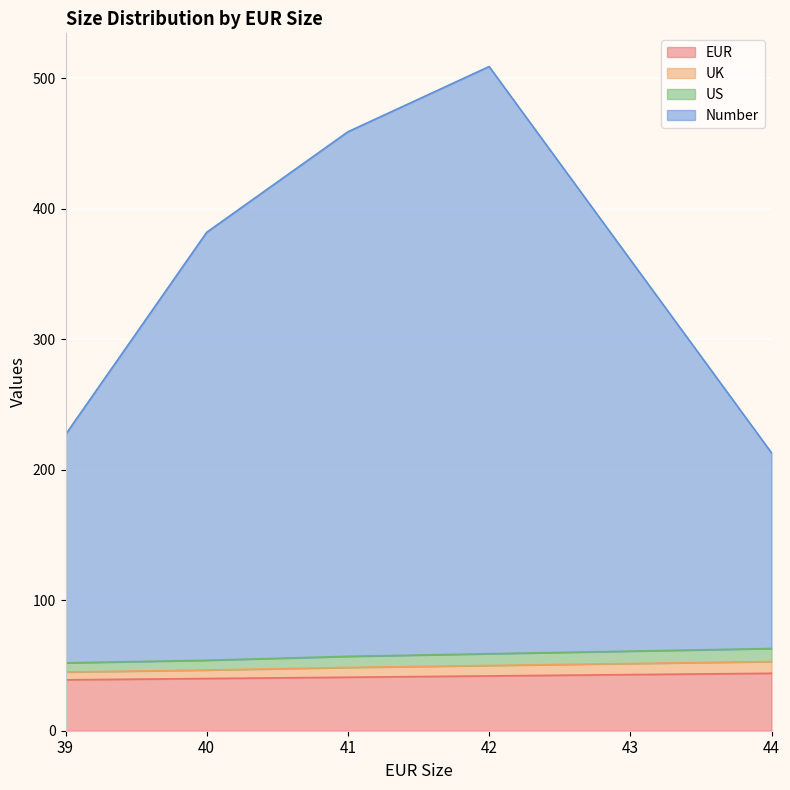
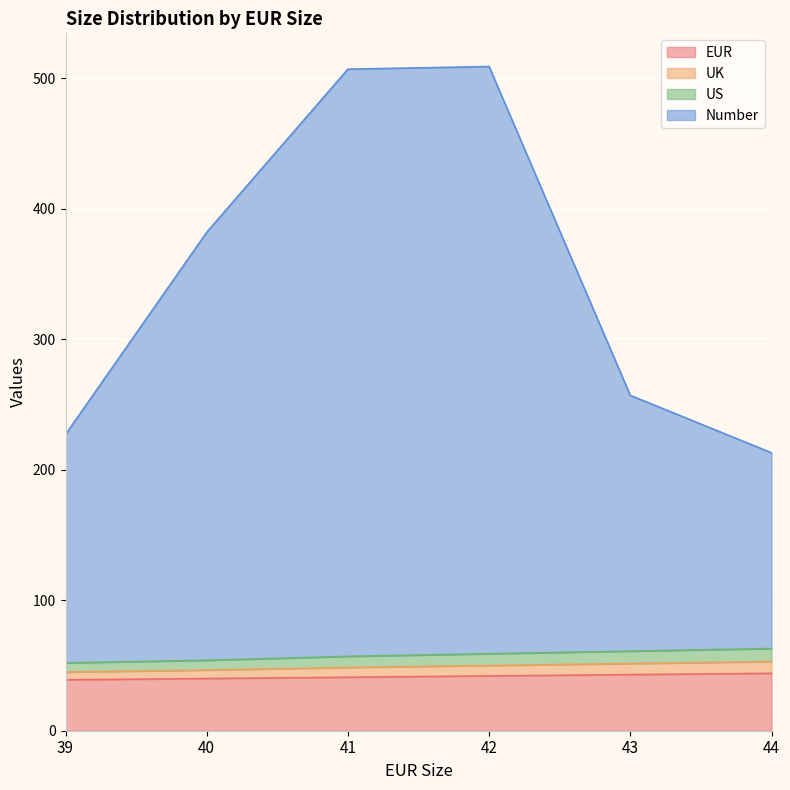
Number, 41: 402 -> 450
Number, 43: 300 -> 196
